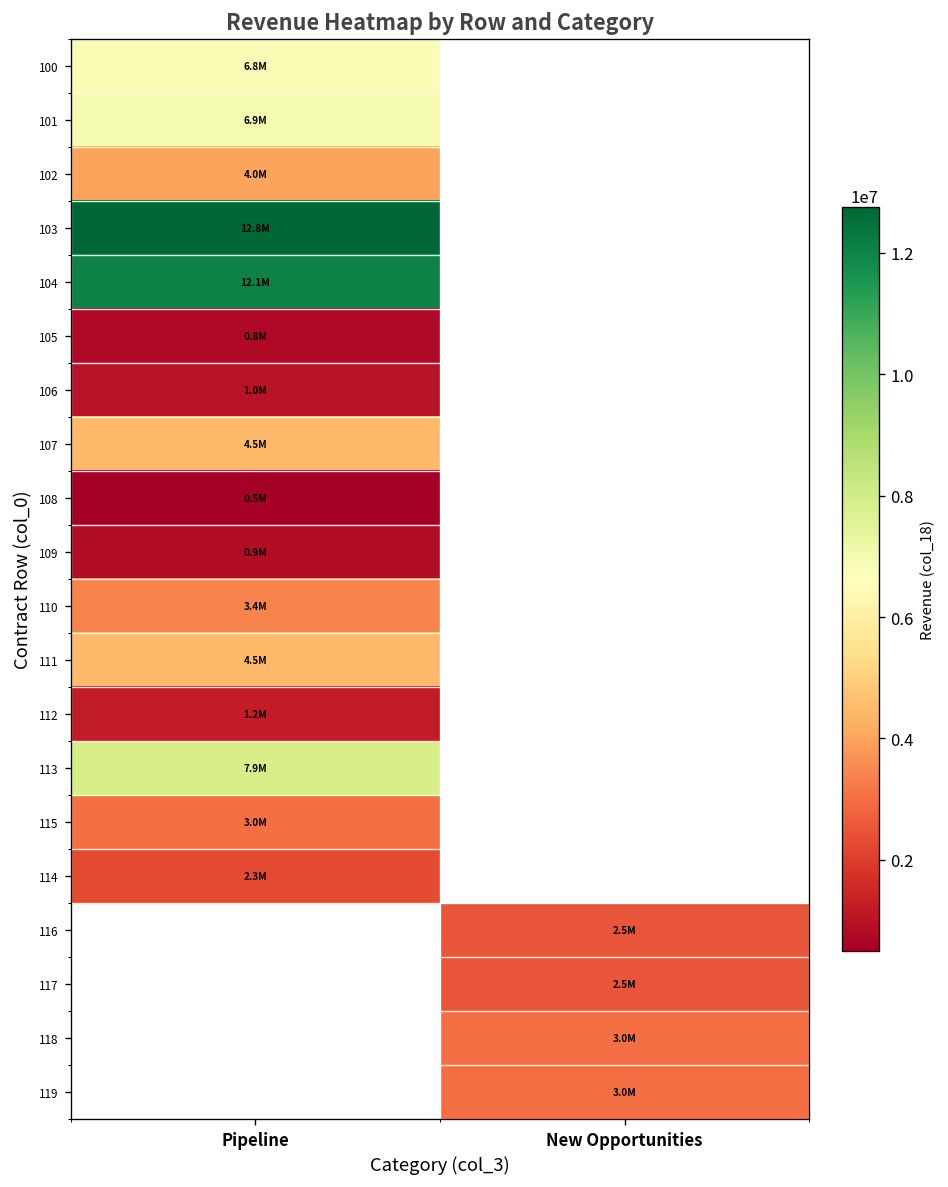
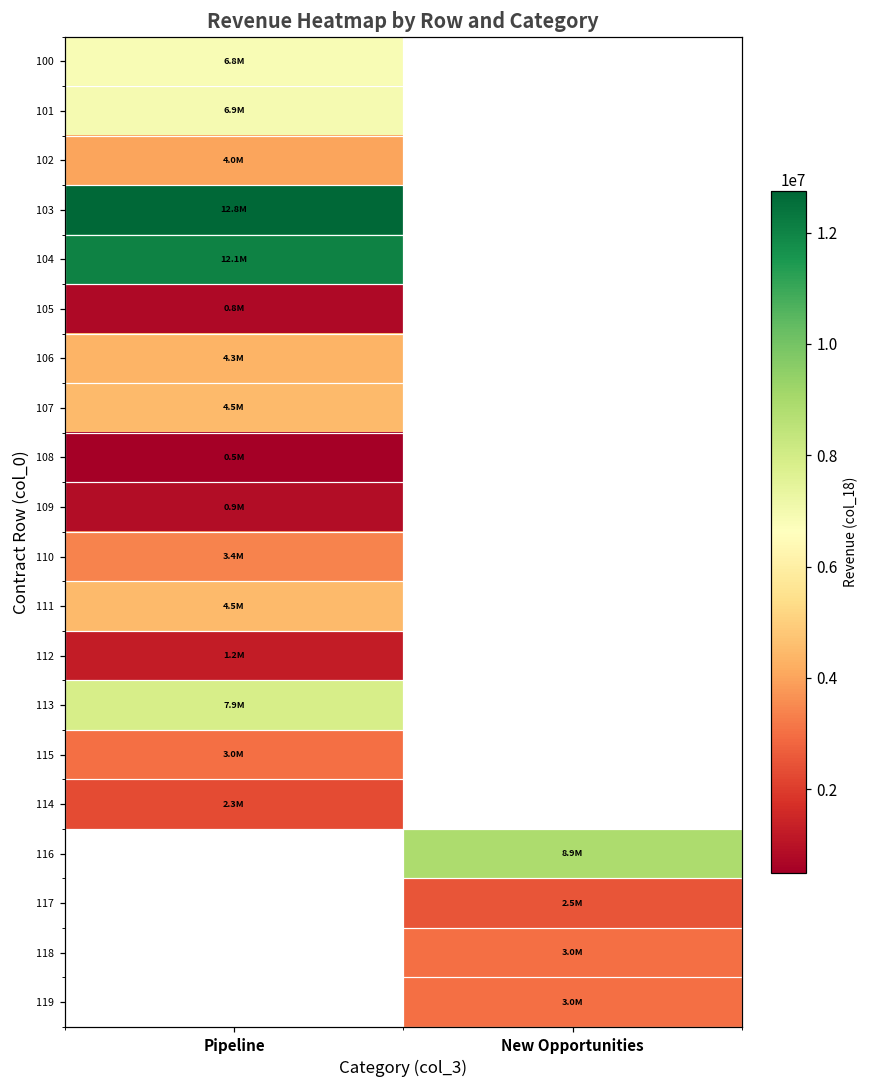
106, Pipeline: 1.0M -> 4.3M
116, New Opportunities: 2.5M -> 8.9M
